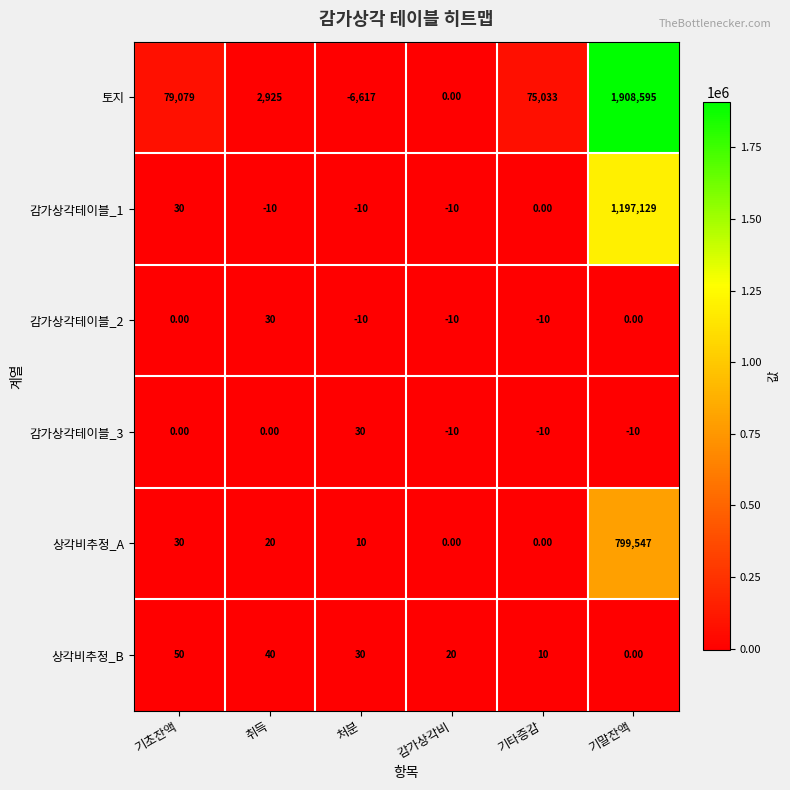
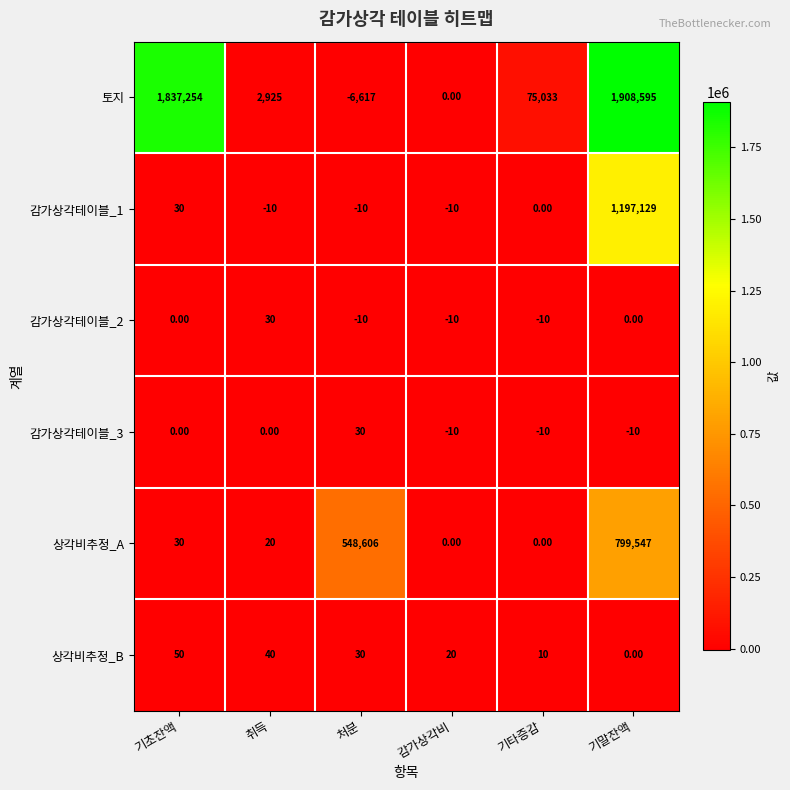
토지, 기초잔액: 79,079 -> 1,837,254
상각비추정_A, 처분: 10 -> 548,606
